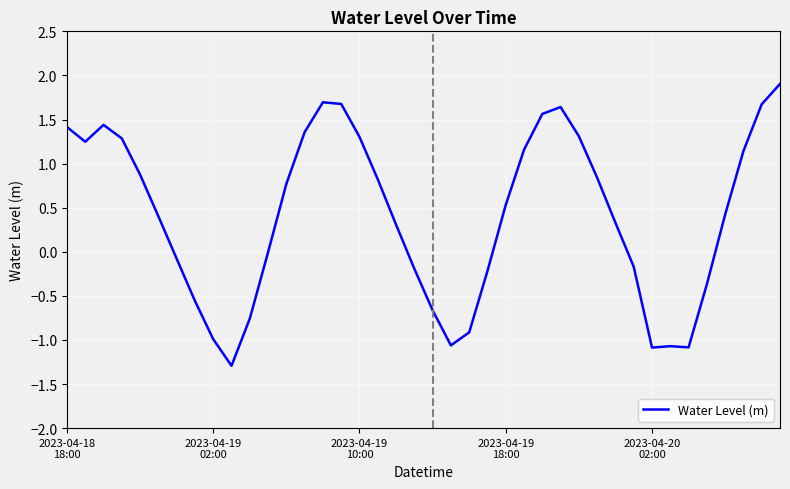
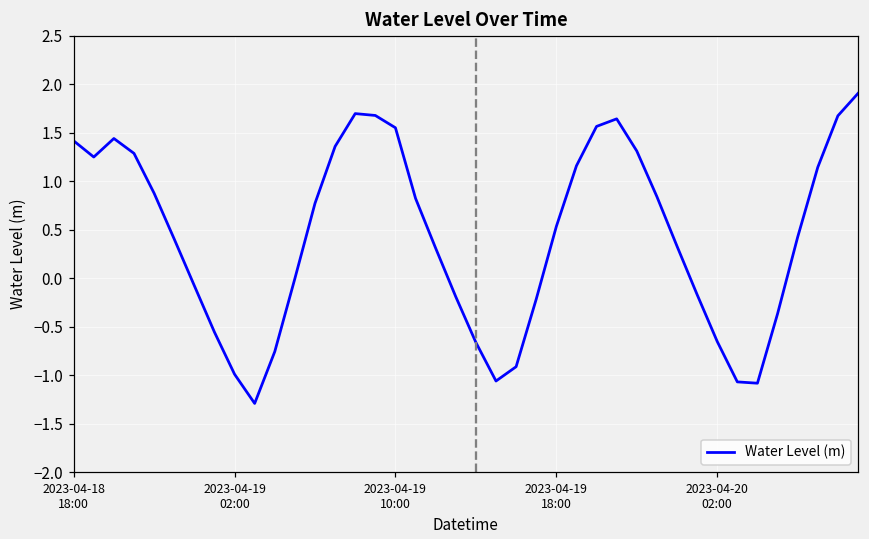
2023-04-19 10:00: 1.3 -> 1.5
2023-04-20 02:00: -1.1 -> -0.7
